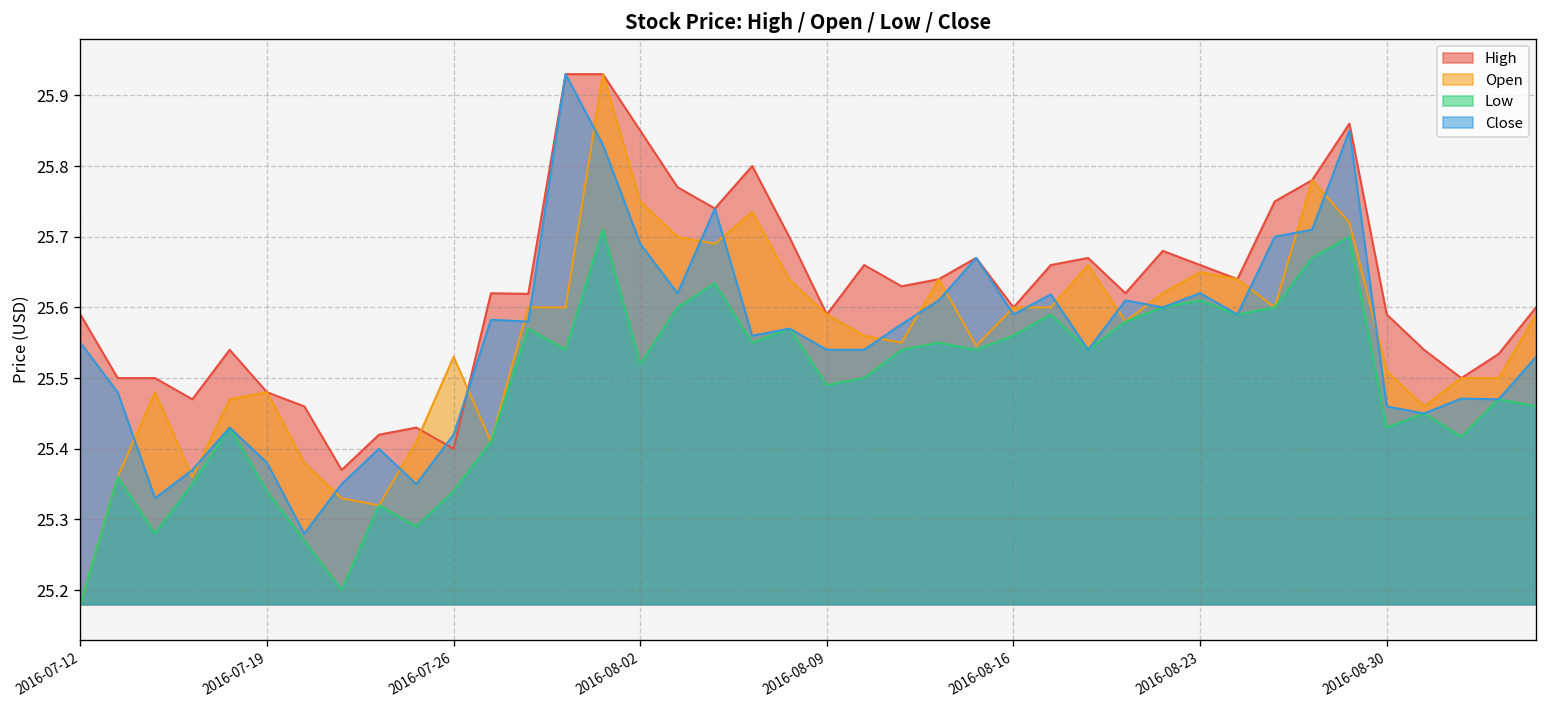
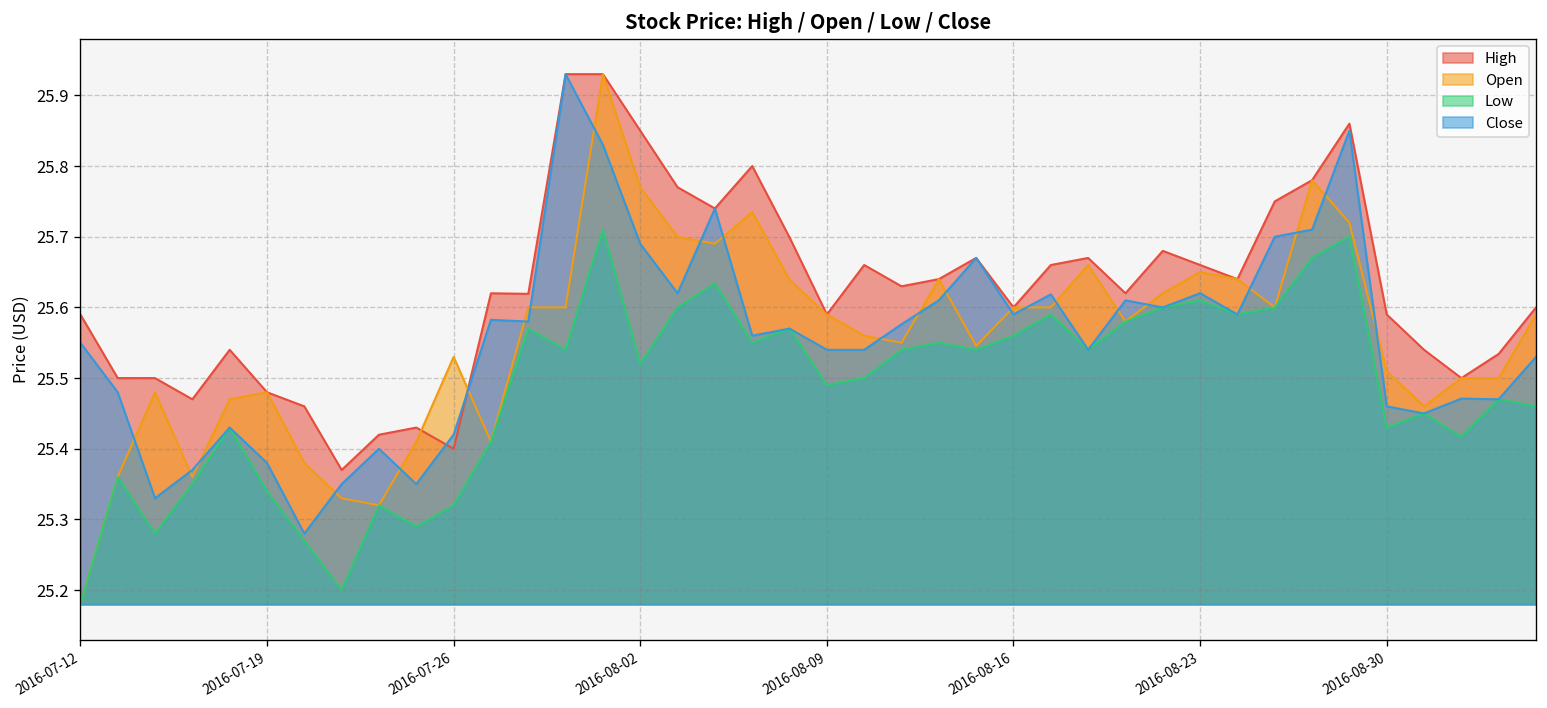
Low, 2016-07-26: 25.34 -> 25.32
Open, 2016-08-02: 25.75 -> 25.77
